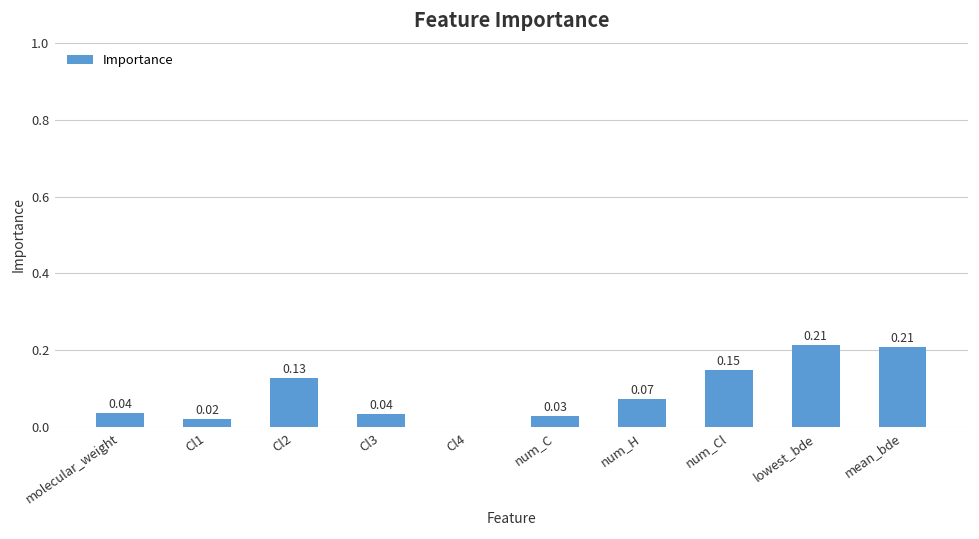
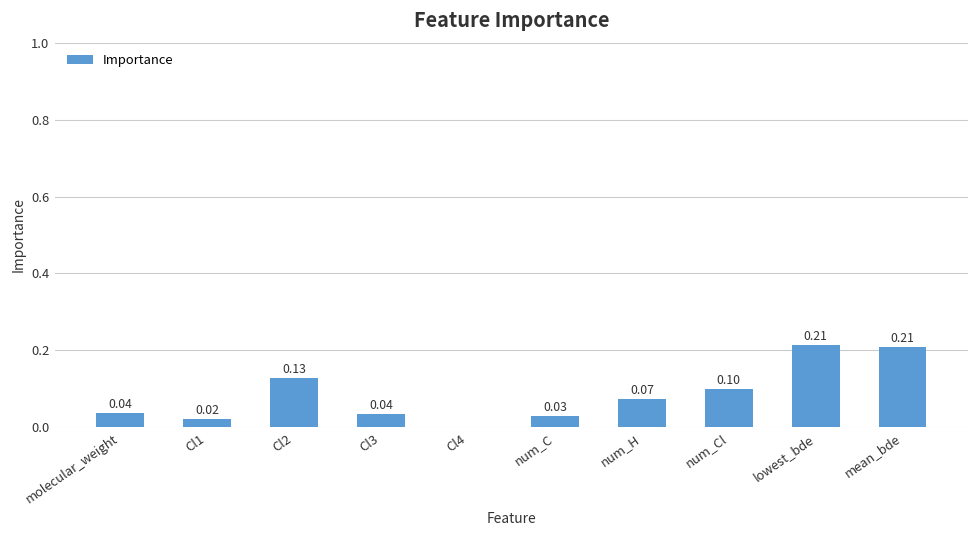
num_Cl: 0.15 -> 0.10
